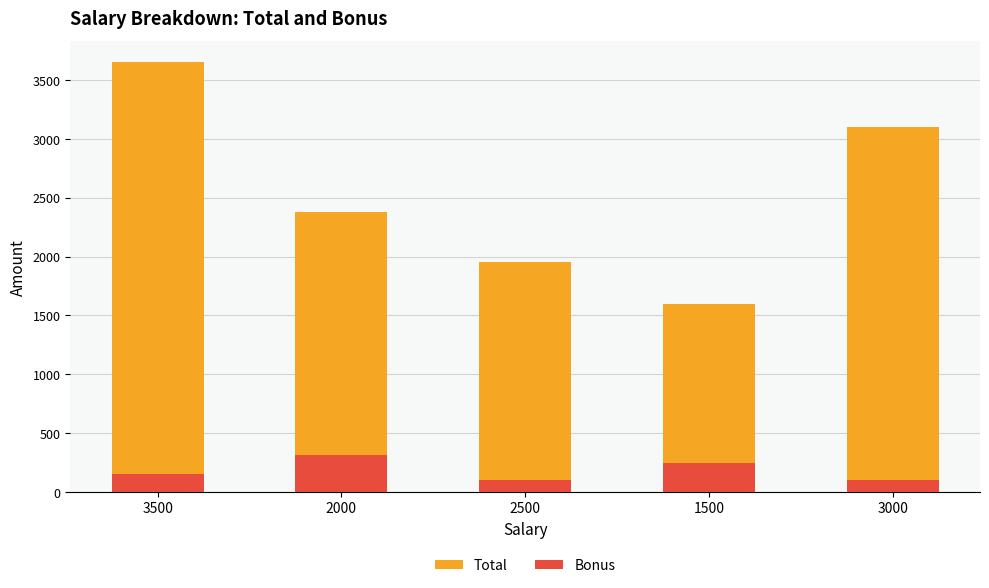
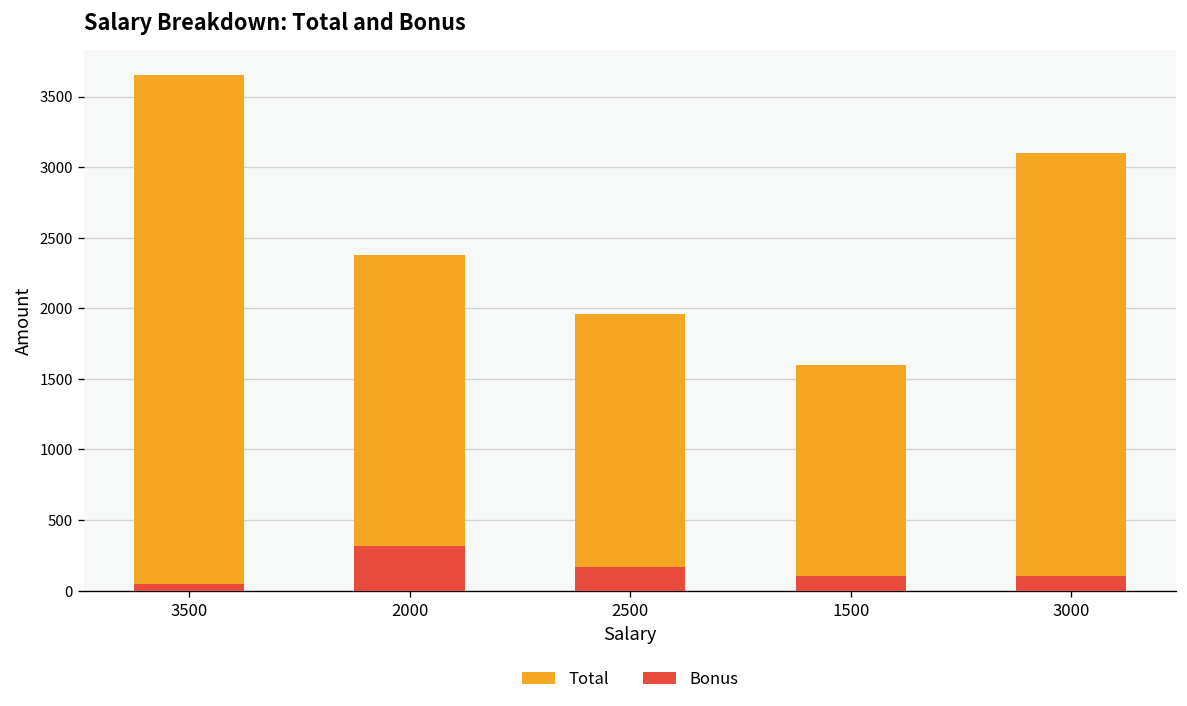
Bonus, 3500: 150 -> 50
Bonus, 2500: 100 -> 170
Bonus, 1500: 240 -> 100
